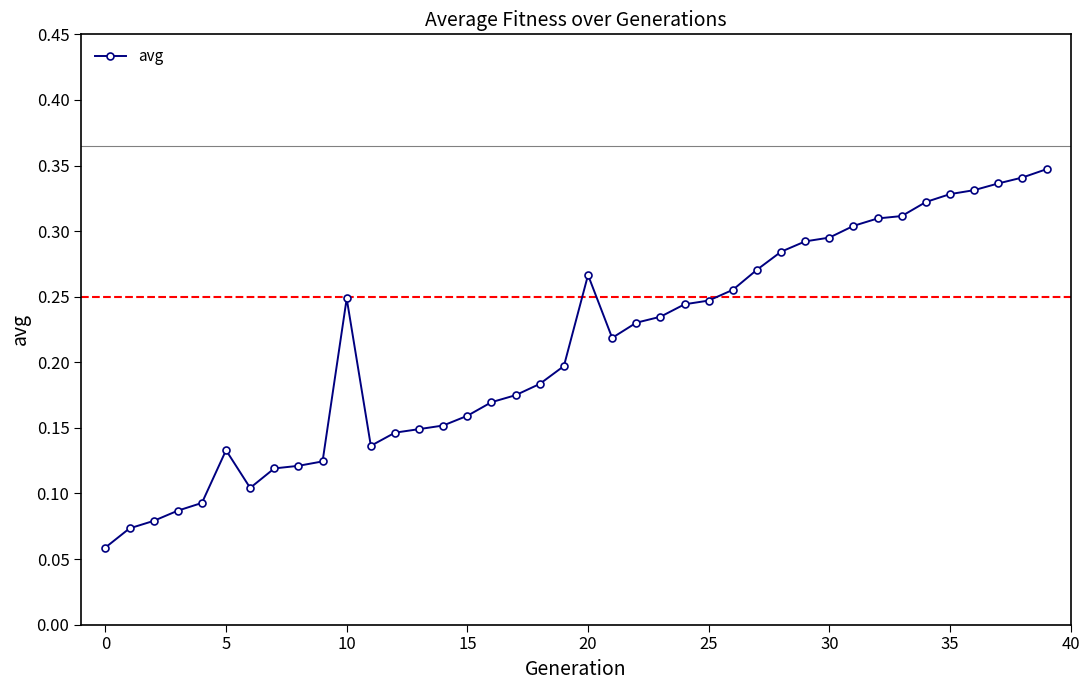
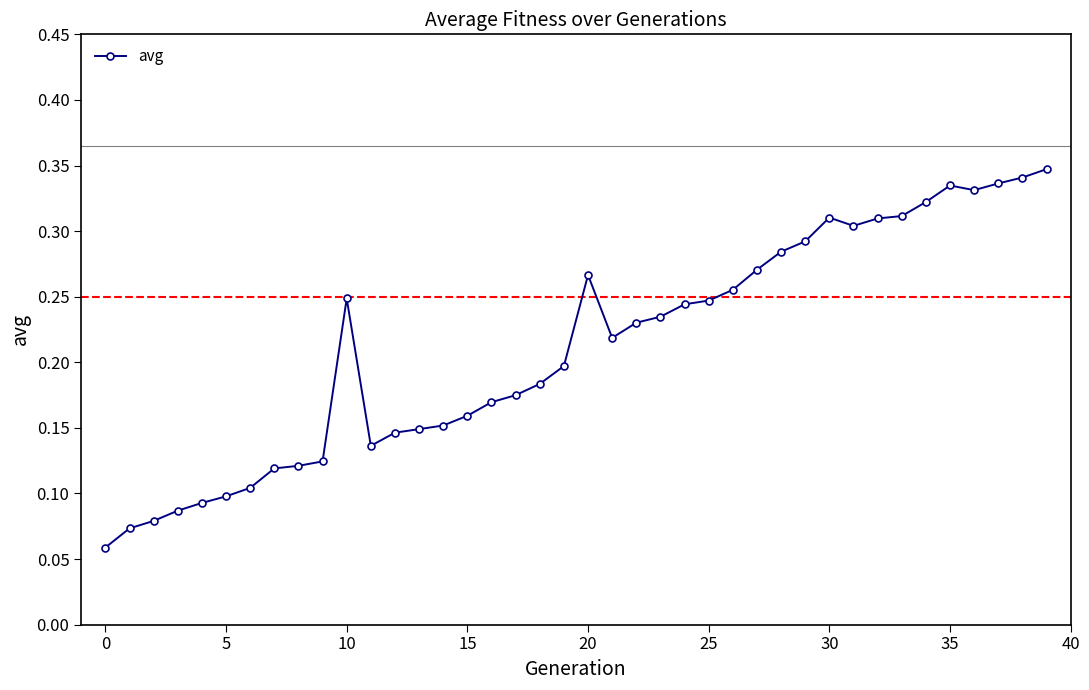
5: 0.133 -> 0.098
30: 0.295 -> 0.310
35: 0.328 -> 0.335
